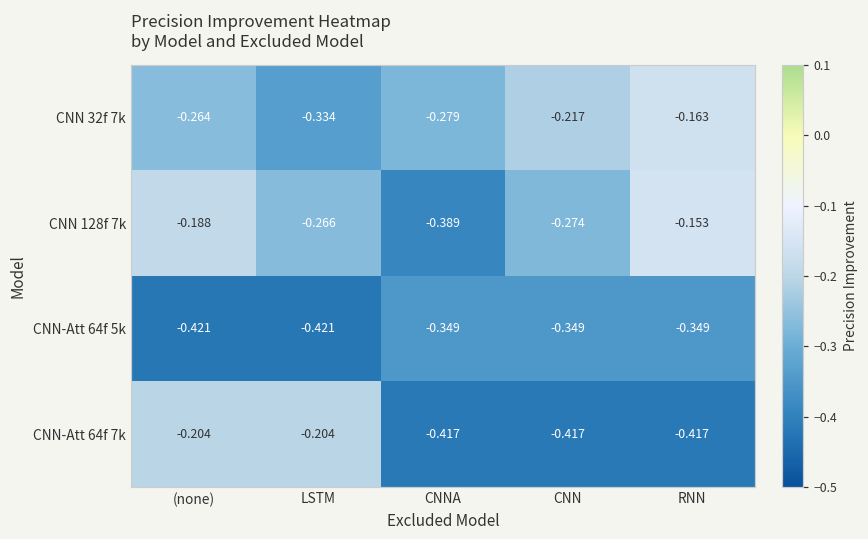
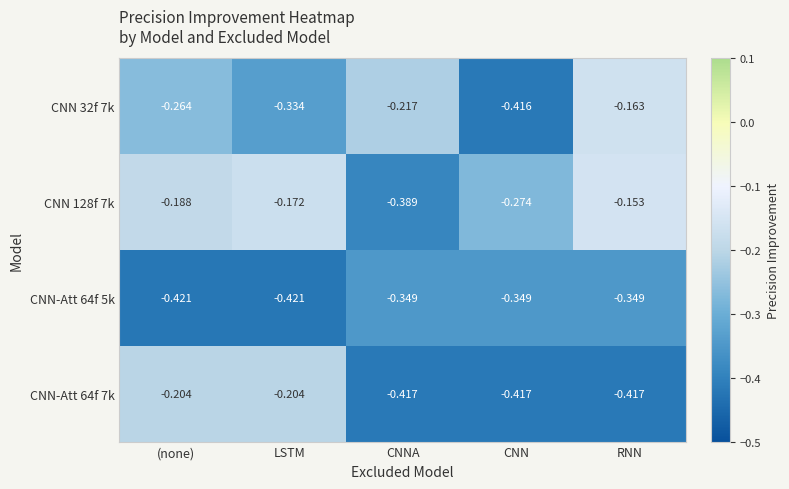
CNN 32f 7k, CNNA: -0.279 -> -0.217
CNN 32f 7k, CNN: -0.217 -> -0.416
CNN 128f 7k, LSTM: -0.266 -> -0.172
